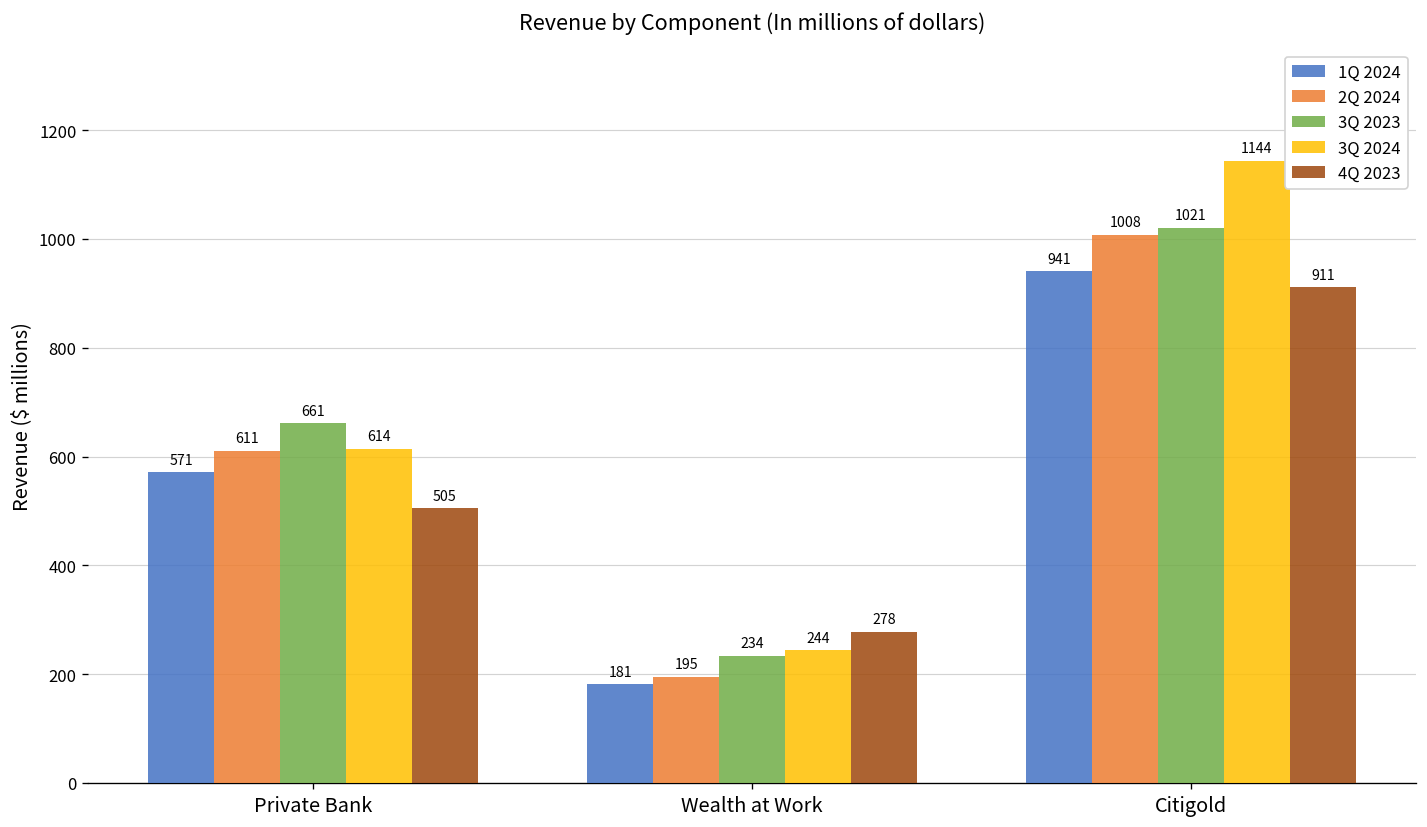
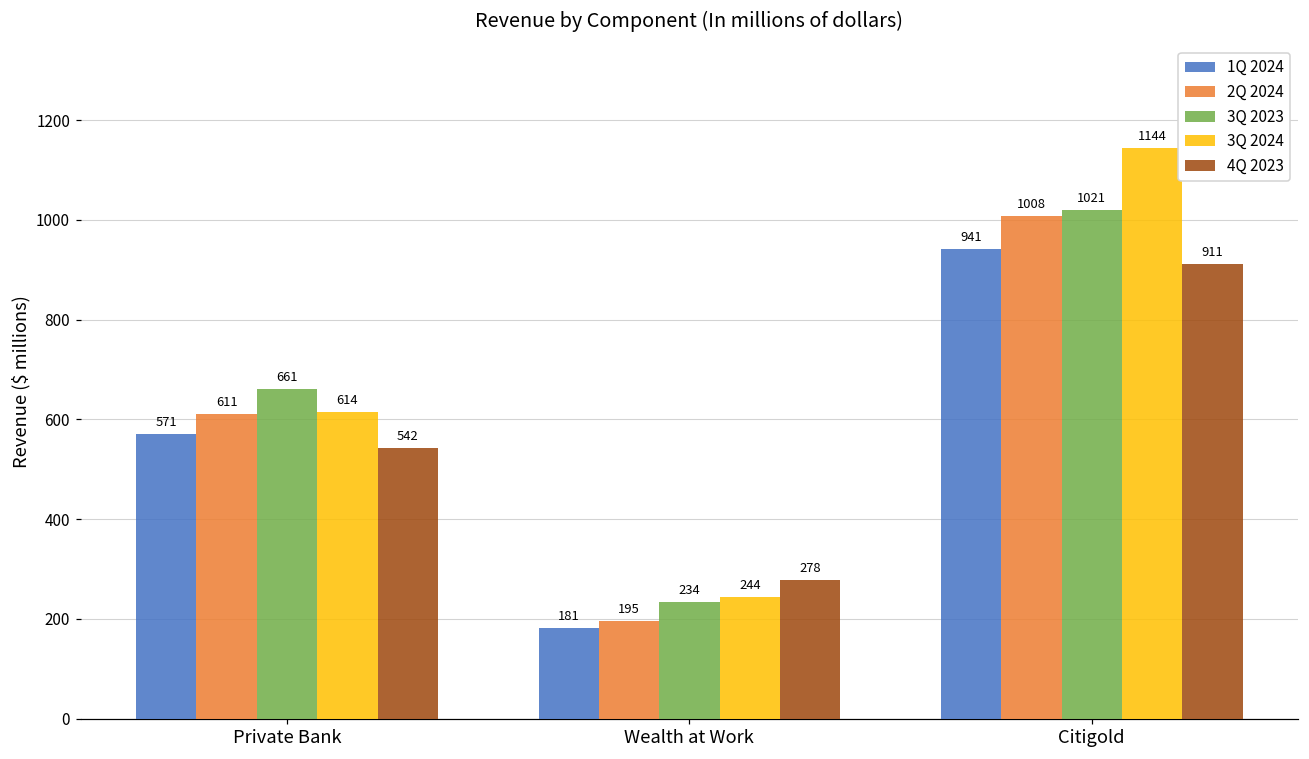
4Q 2023, Private Bank: 505 -> 542
